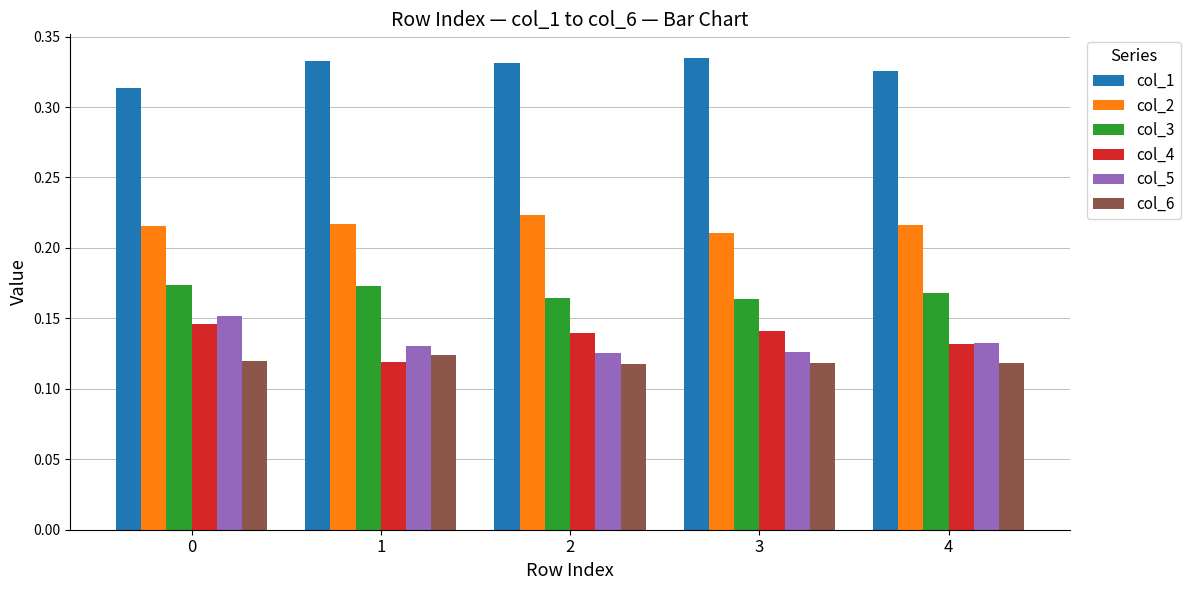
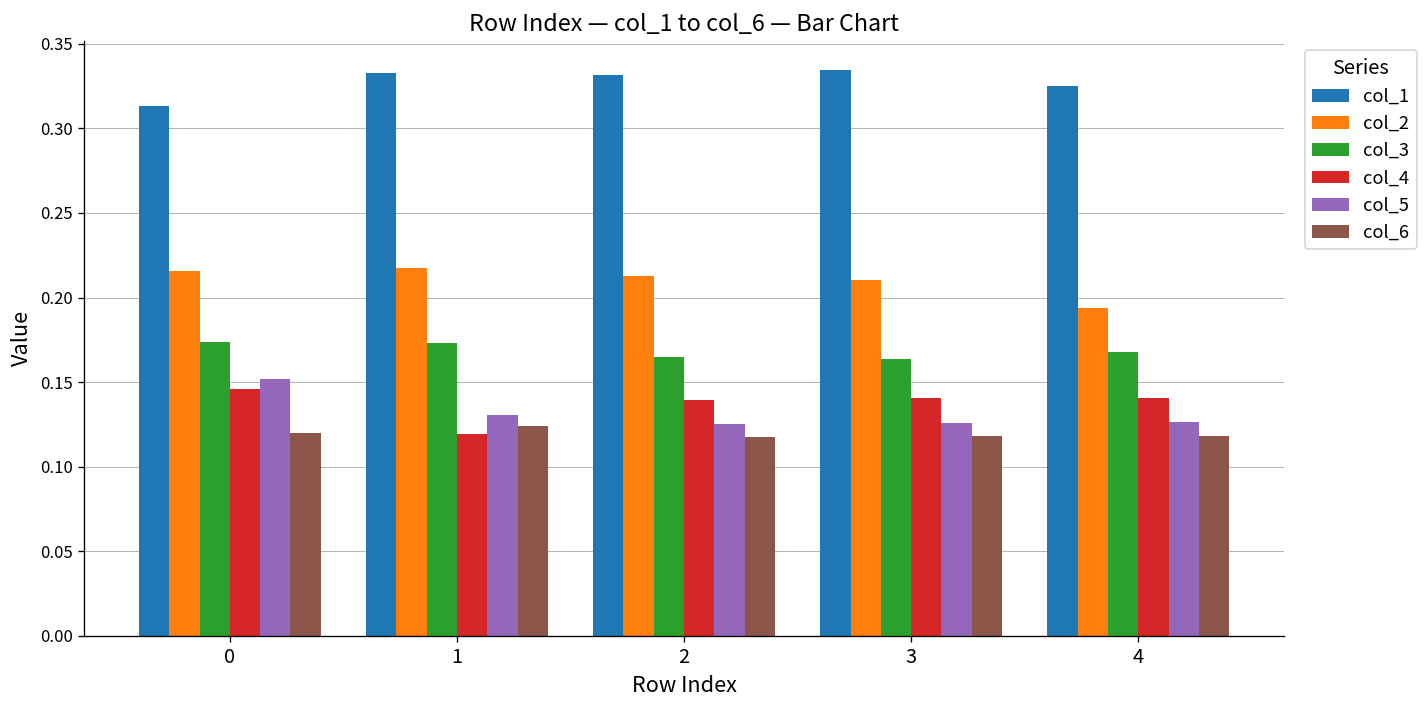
col_2, 2: 0.223 -> 0.213
col_2, 4: 0.216 -> 0.194
col_4, 4: 0.132 -> 0.141
col_5, 4: 0.133 -> 0.127
